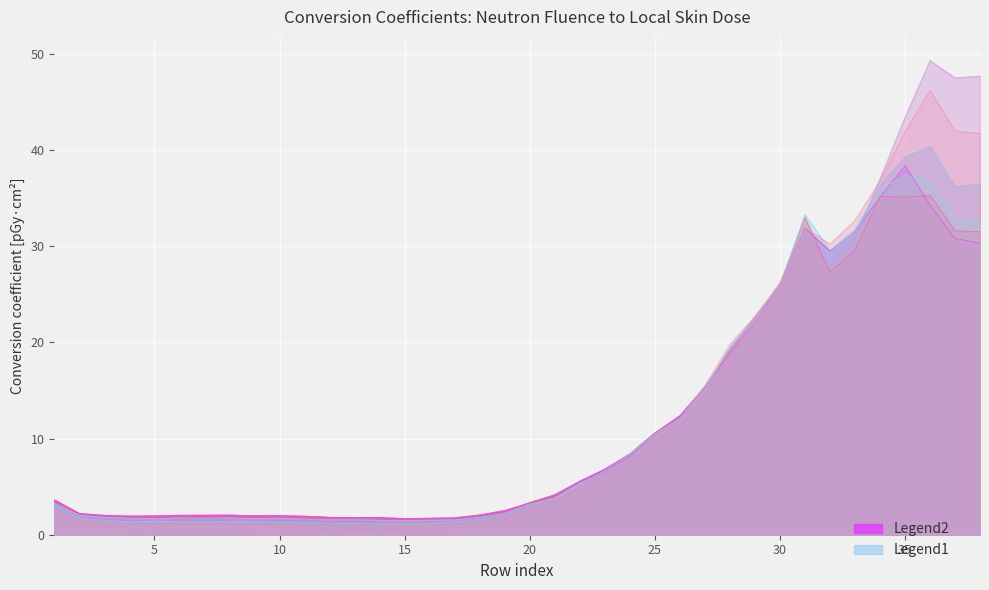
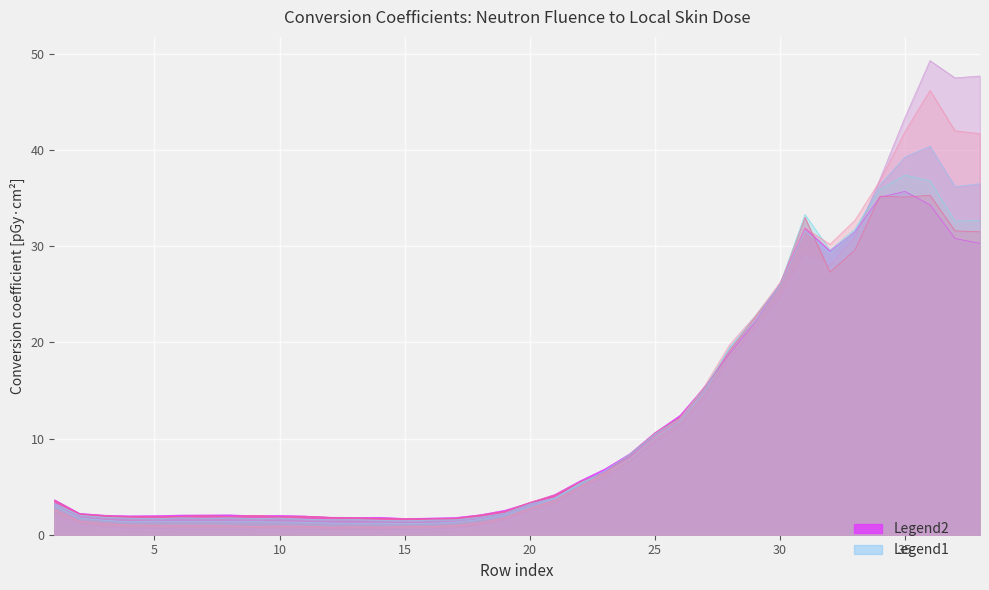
Legend2, 35: 38 -> 36
